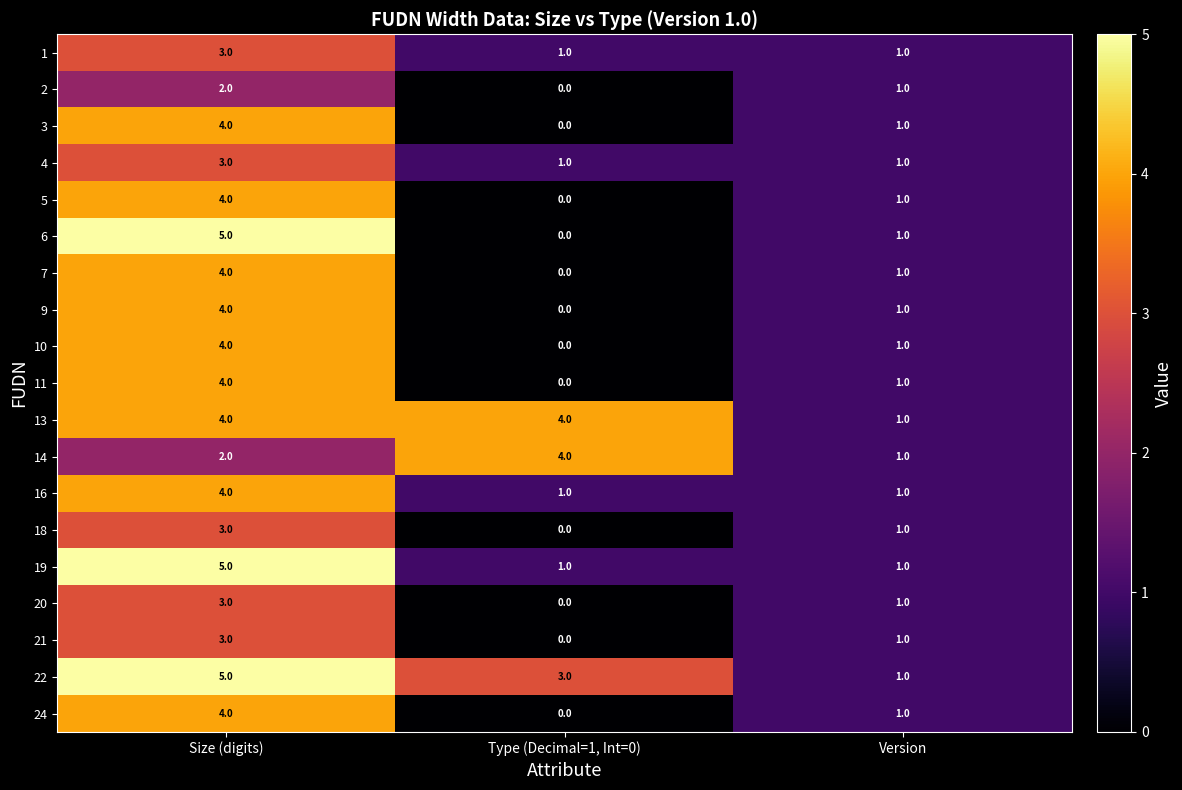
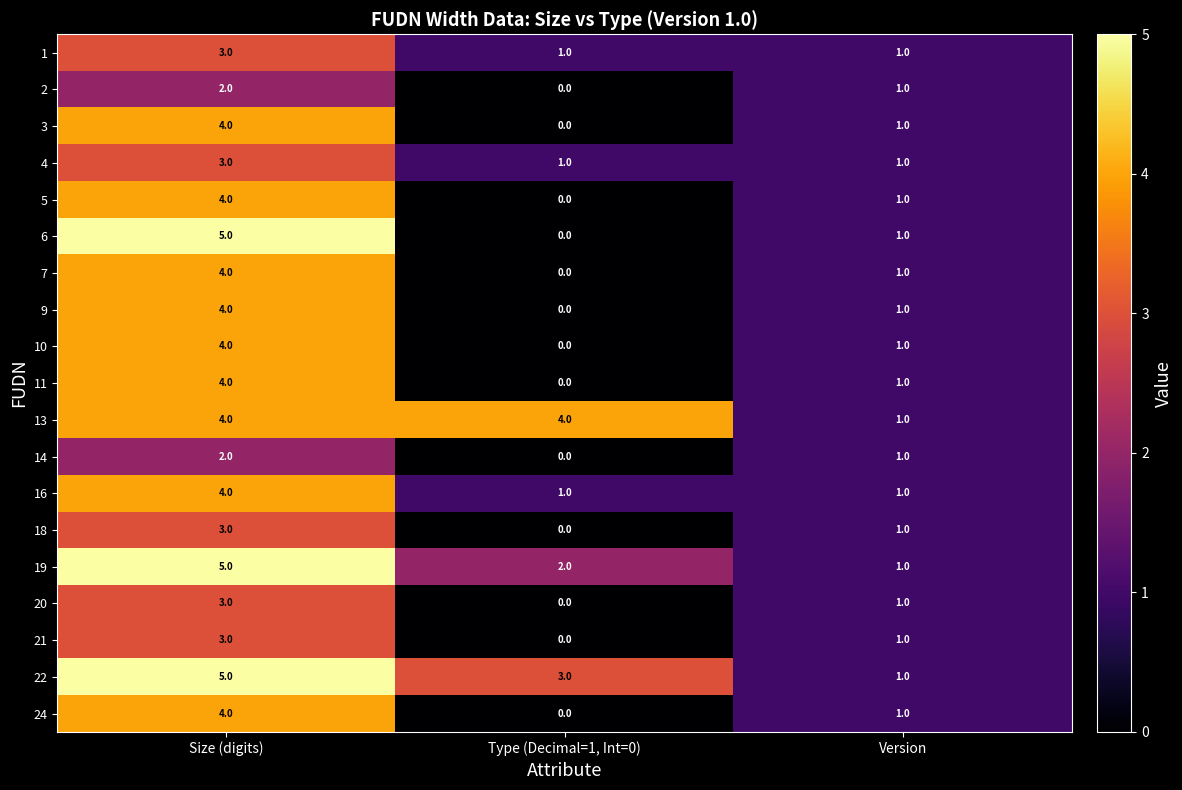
14, Type (Decimal=1, Int=0): 4.0 -> 0.0
19, Type (Decimal=1, Int=0): 1.0 -> 2.0
